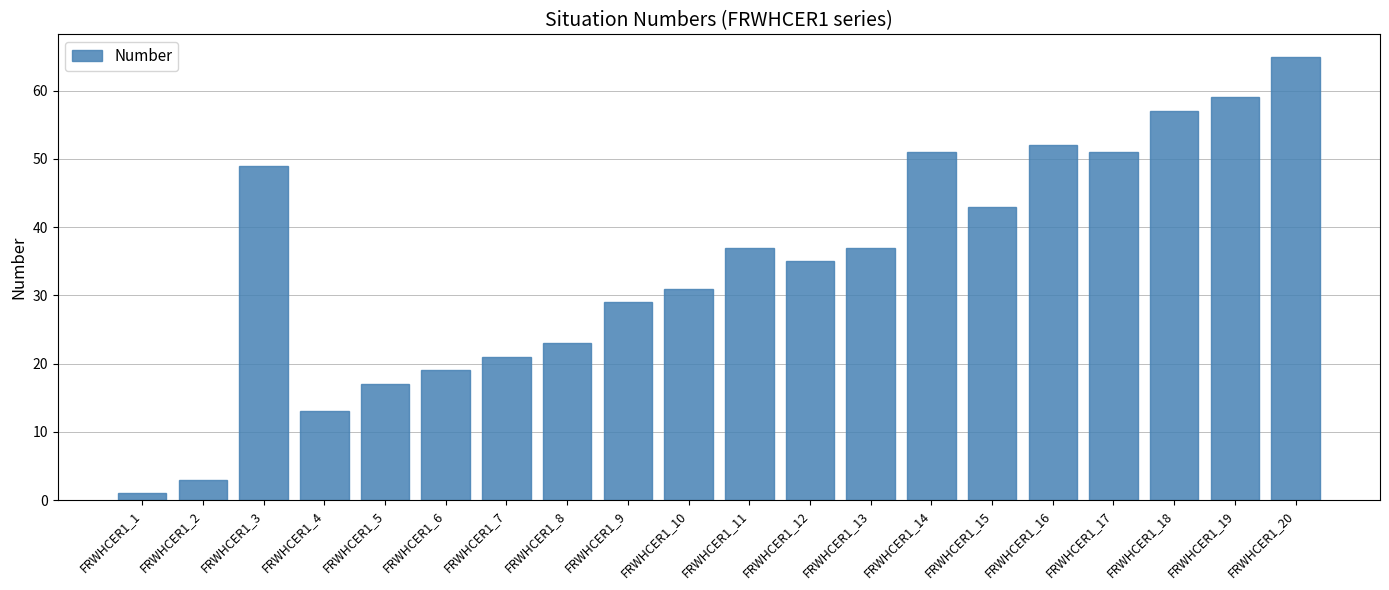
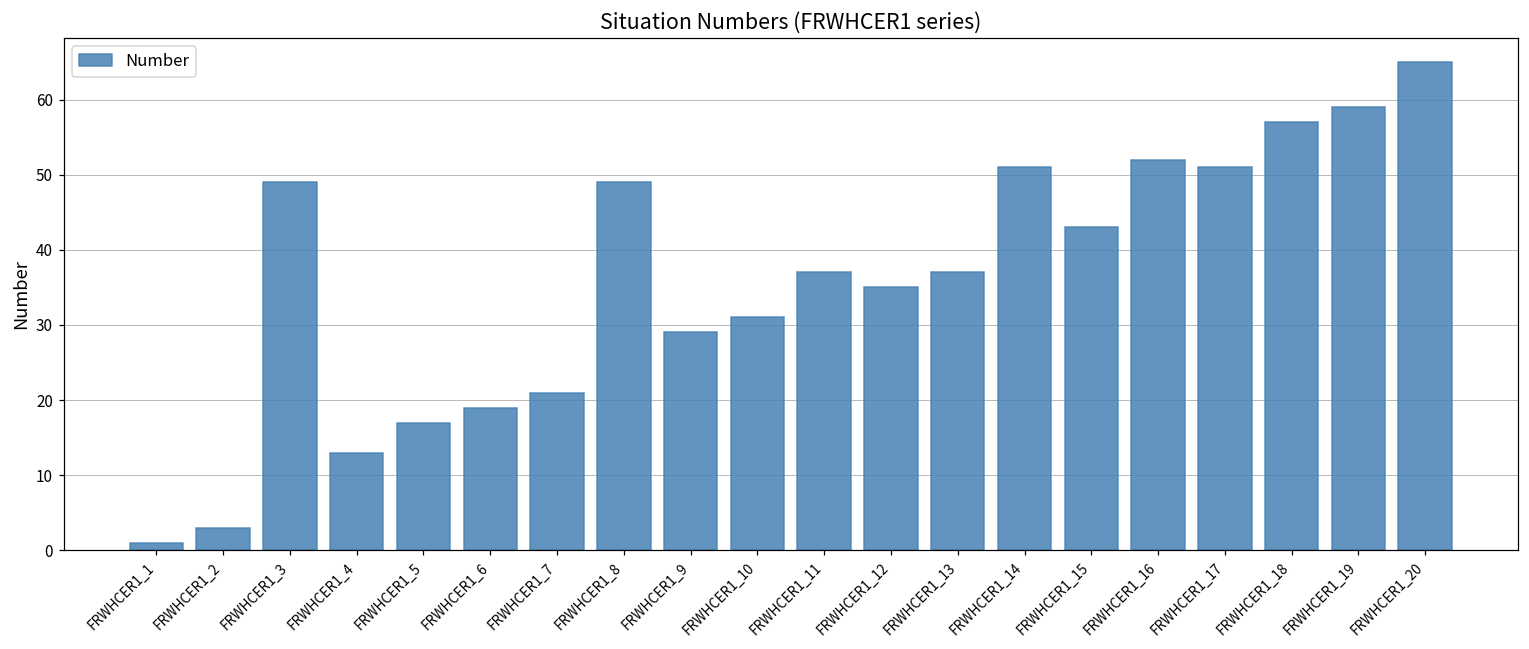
FRWHCER1_8: 23 -> 49
